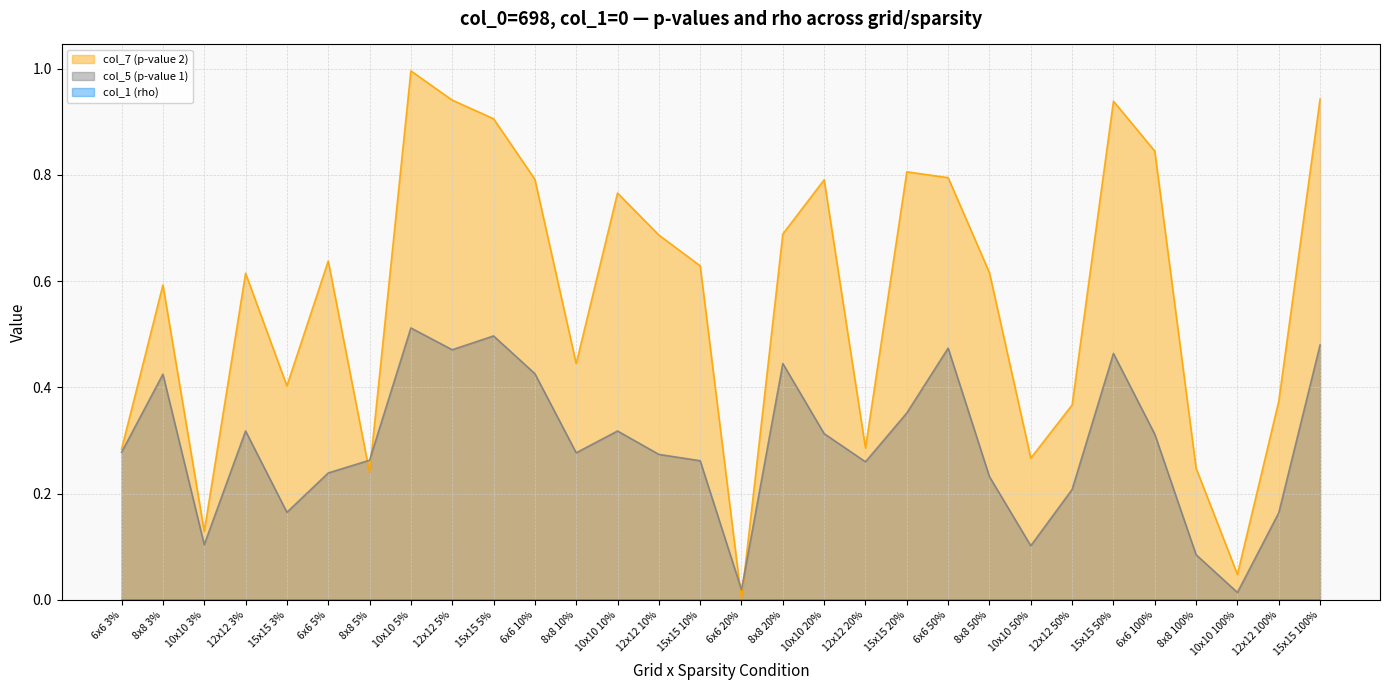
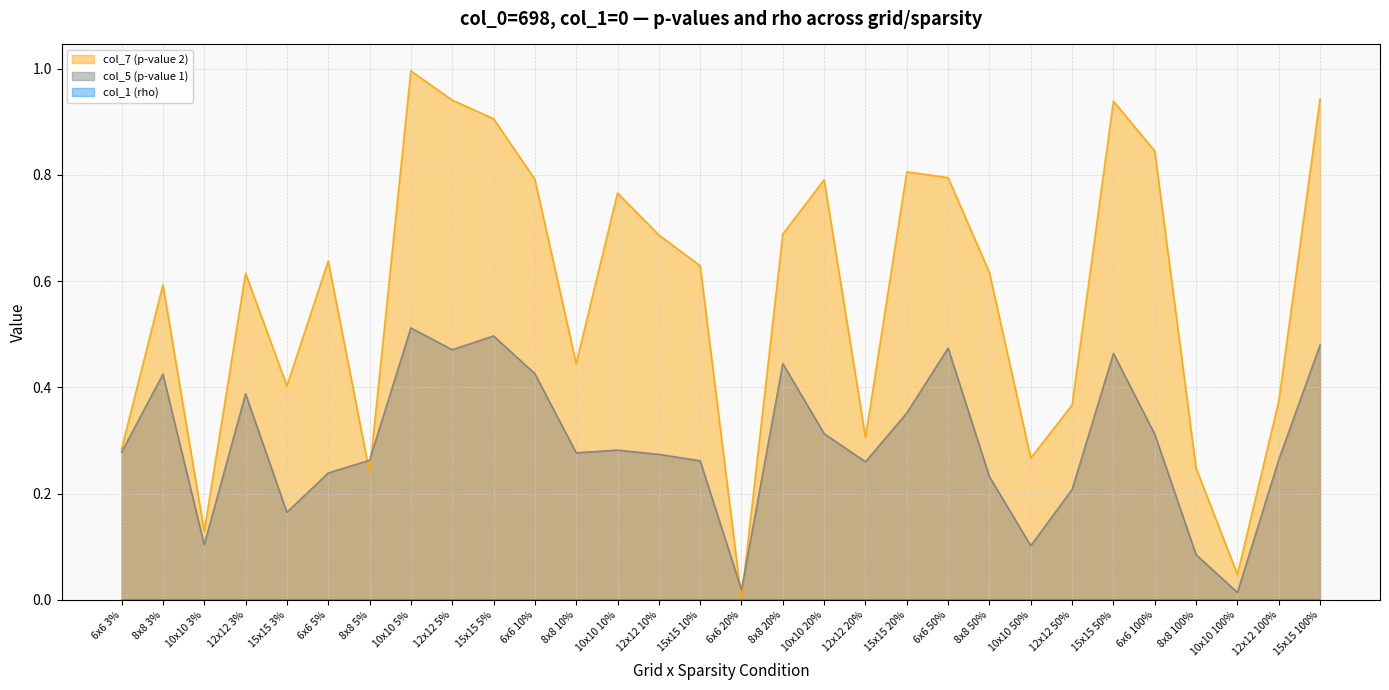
col_5 (p-value 1), 12x12 3%: 0.32 -> 0.39
col_5 (p-value 1), 10x10 10%: 0.32 -> 0.28
col_7 (p-value 2), 12x12 20%: 0.29 -> 0.31
col_5 (p-value 1), 12x12 100%: 0.16 -> 0.26
